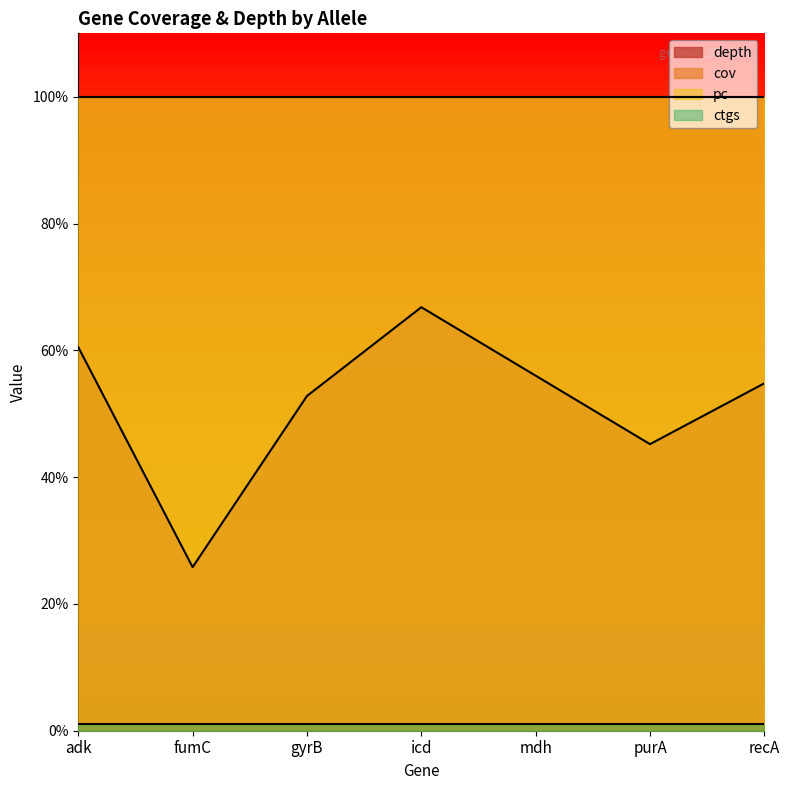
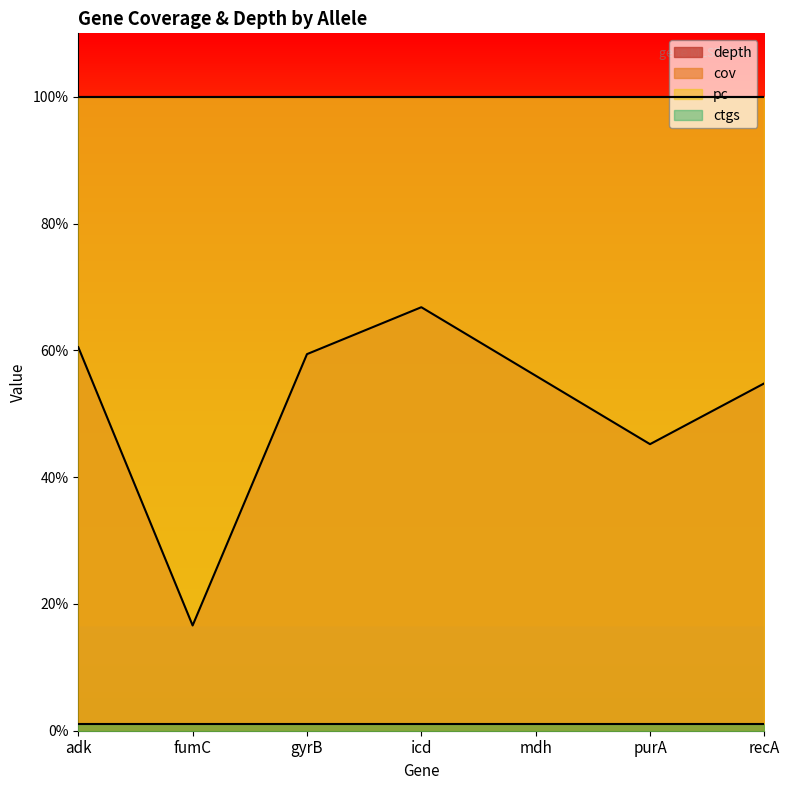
depth, fumC: 26% -> 17%
depth, gyrB: 53% -> 59%
